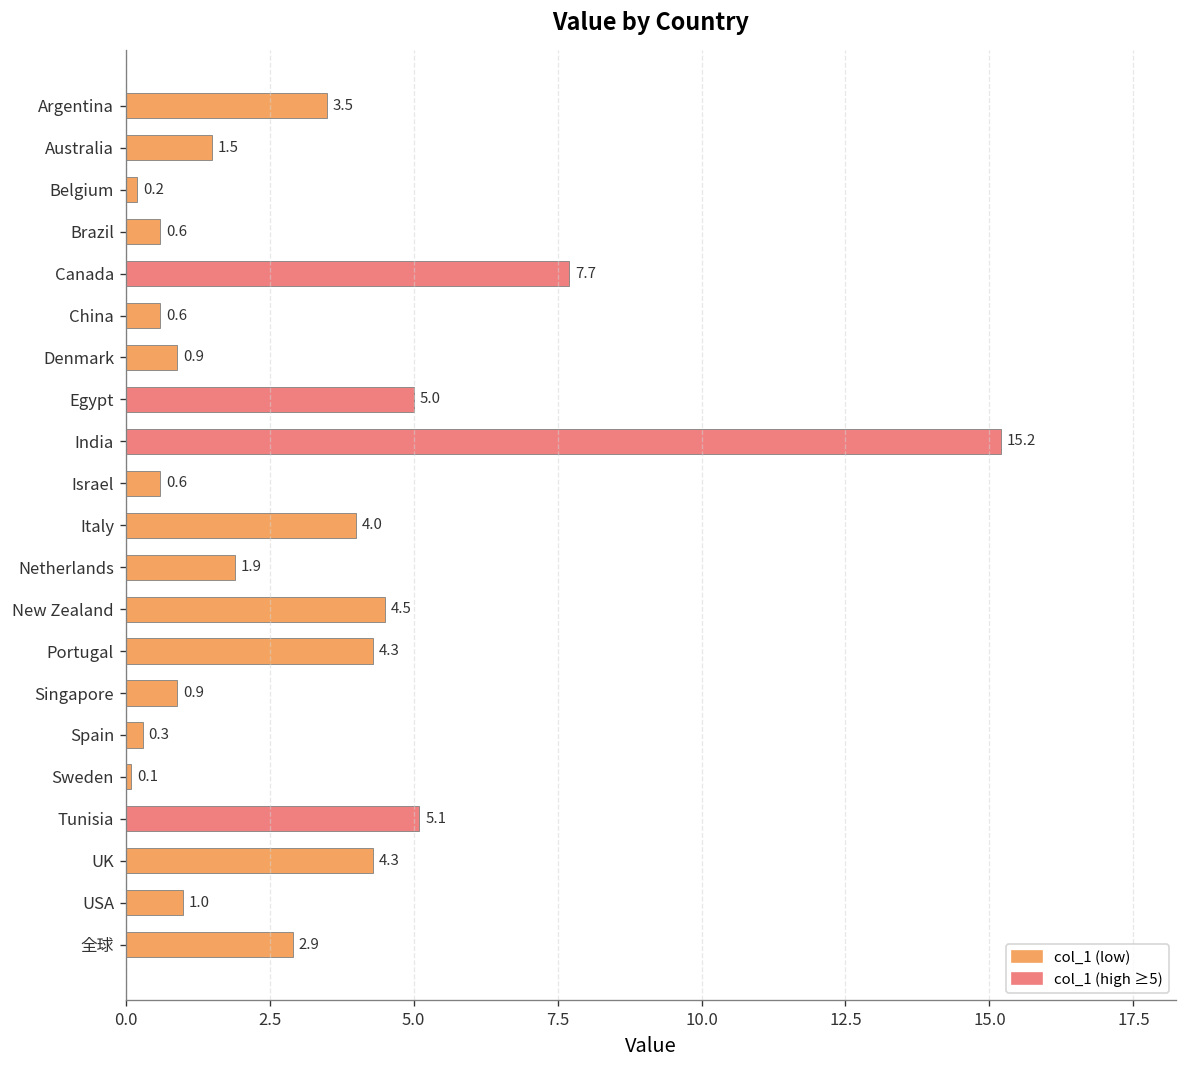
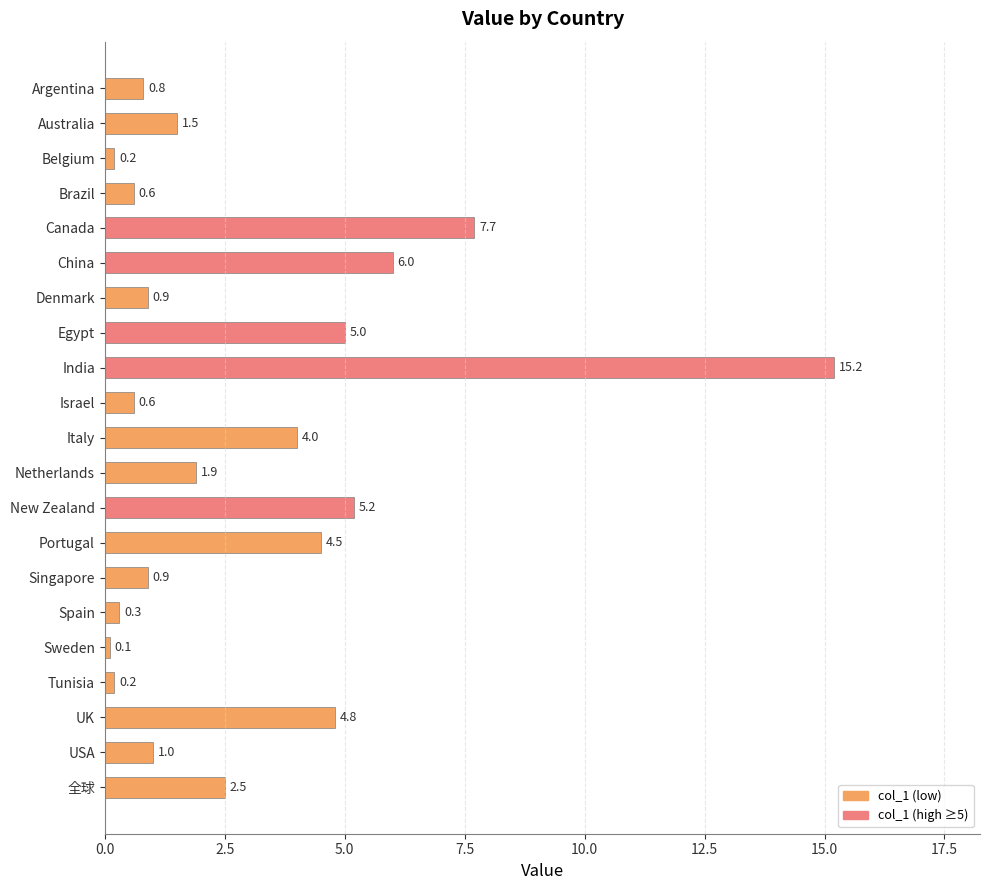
Argentina: 3.5 -> 0.8
China: 0.6 -> 6.0
New Zealand: 4.5 -> 5.2
Portugal: 4.3 -> 4.5
Tunisia: 5.1 -> 0.2
UK: 4.3 -> 4.8
全球: 2.9 -> 2.5
